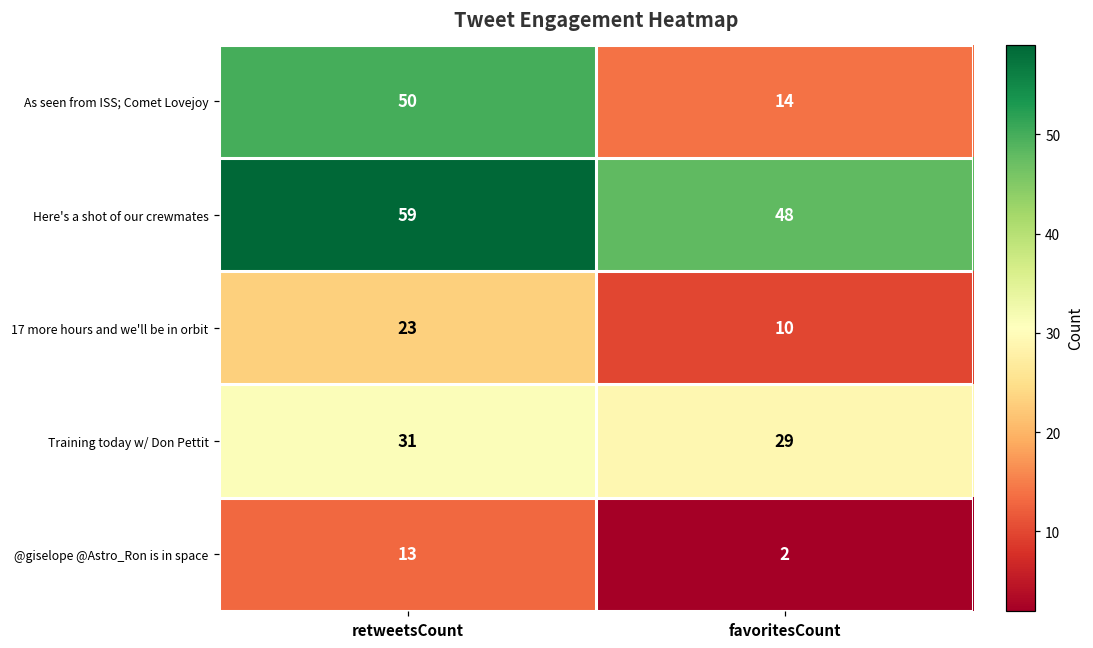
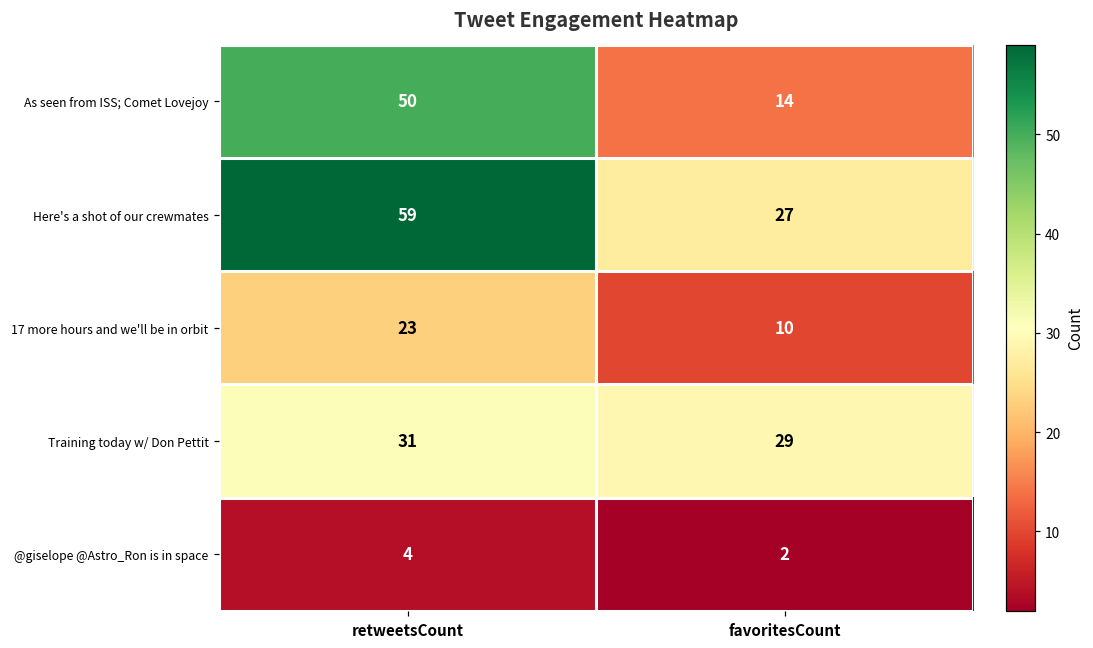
Here's a shot of our crewmates, favoritesCount: 48 -> 27
@giselope @Astro_Ron is in space, retweetsCount: 13 -> 4
